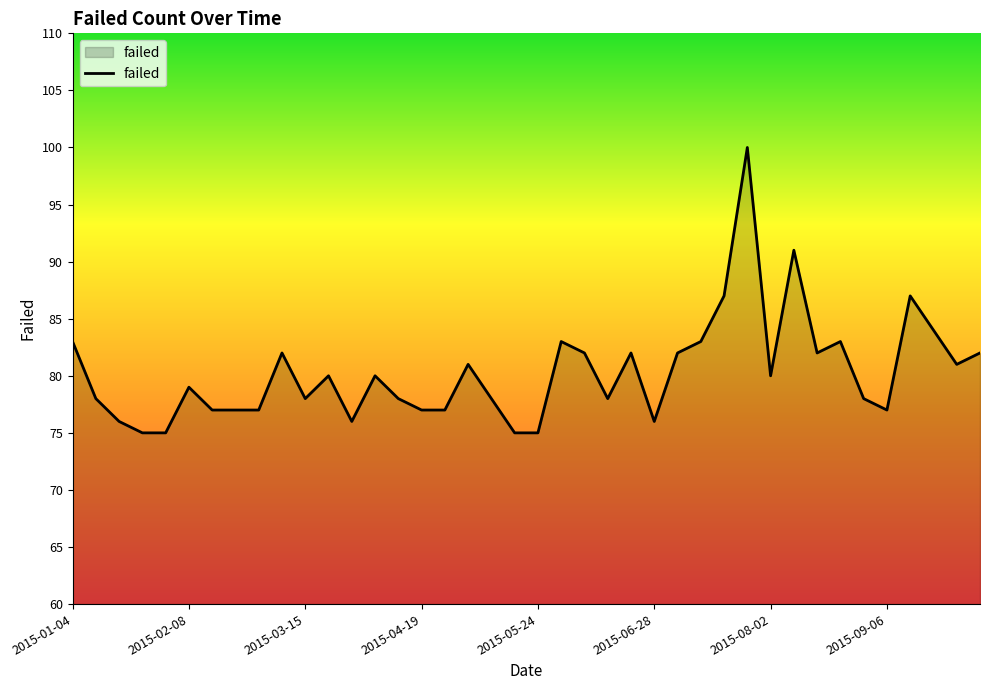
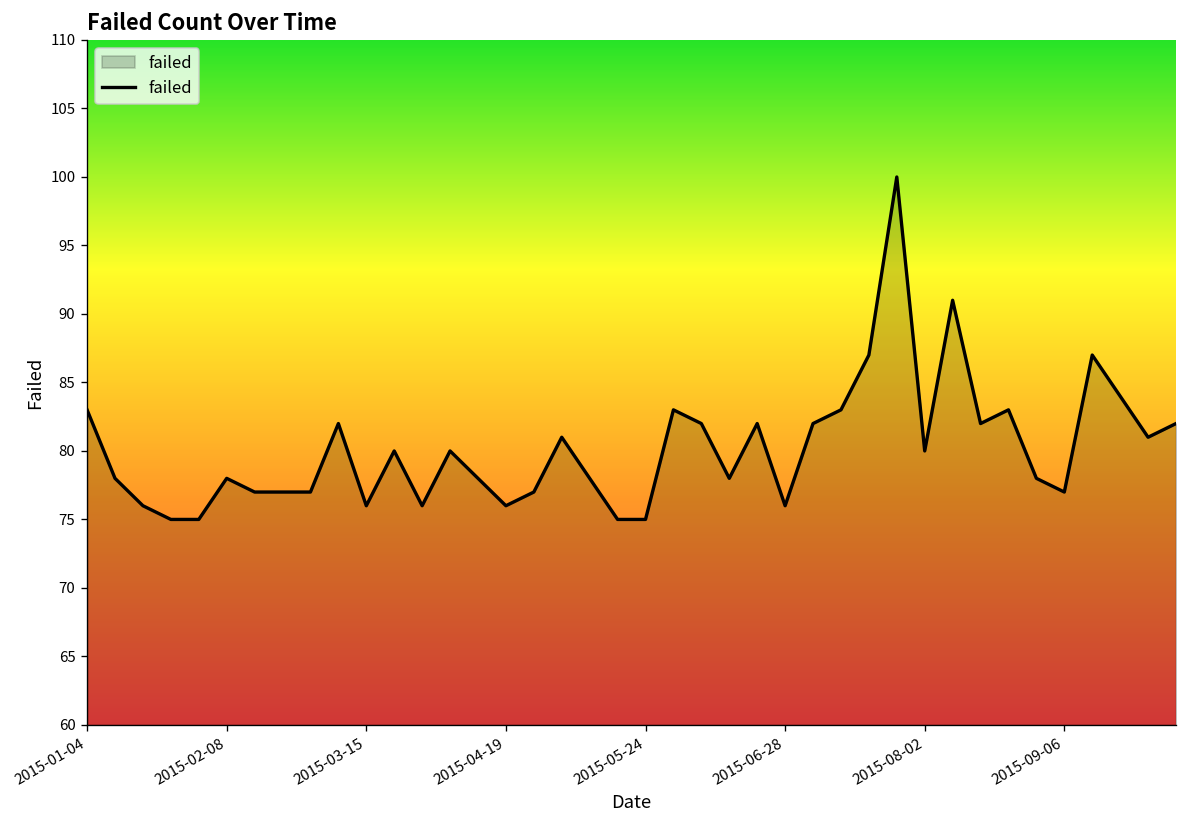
2015-02-08: 79 -> 78
2015-03-15: 78 -> 76
2015-04-19: 77 -> 76
